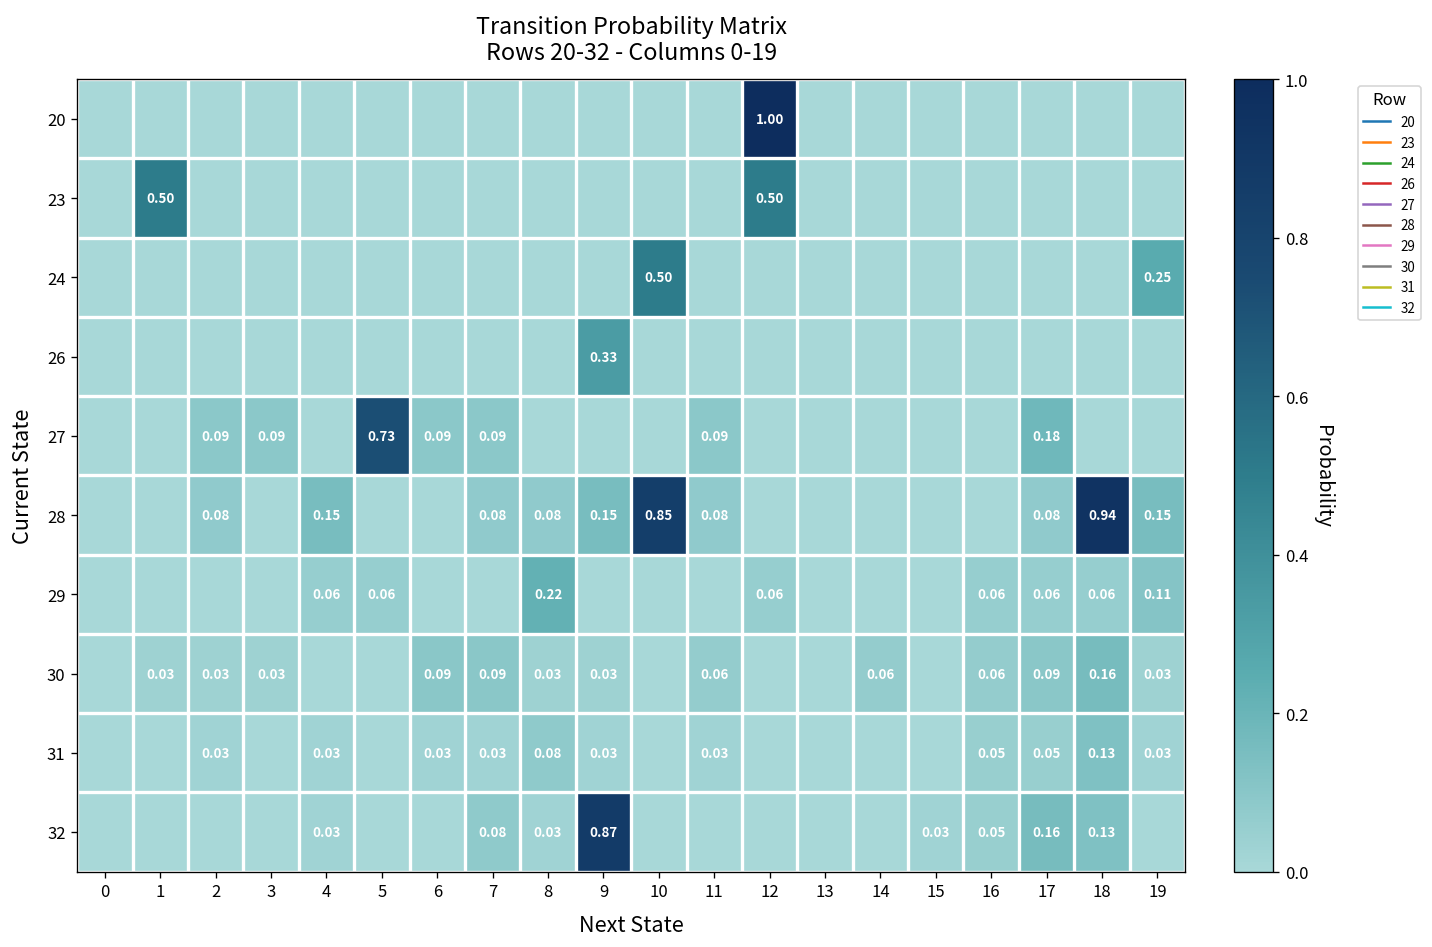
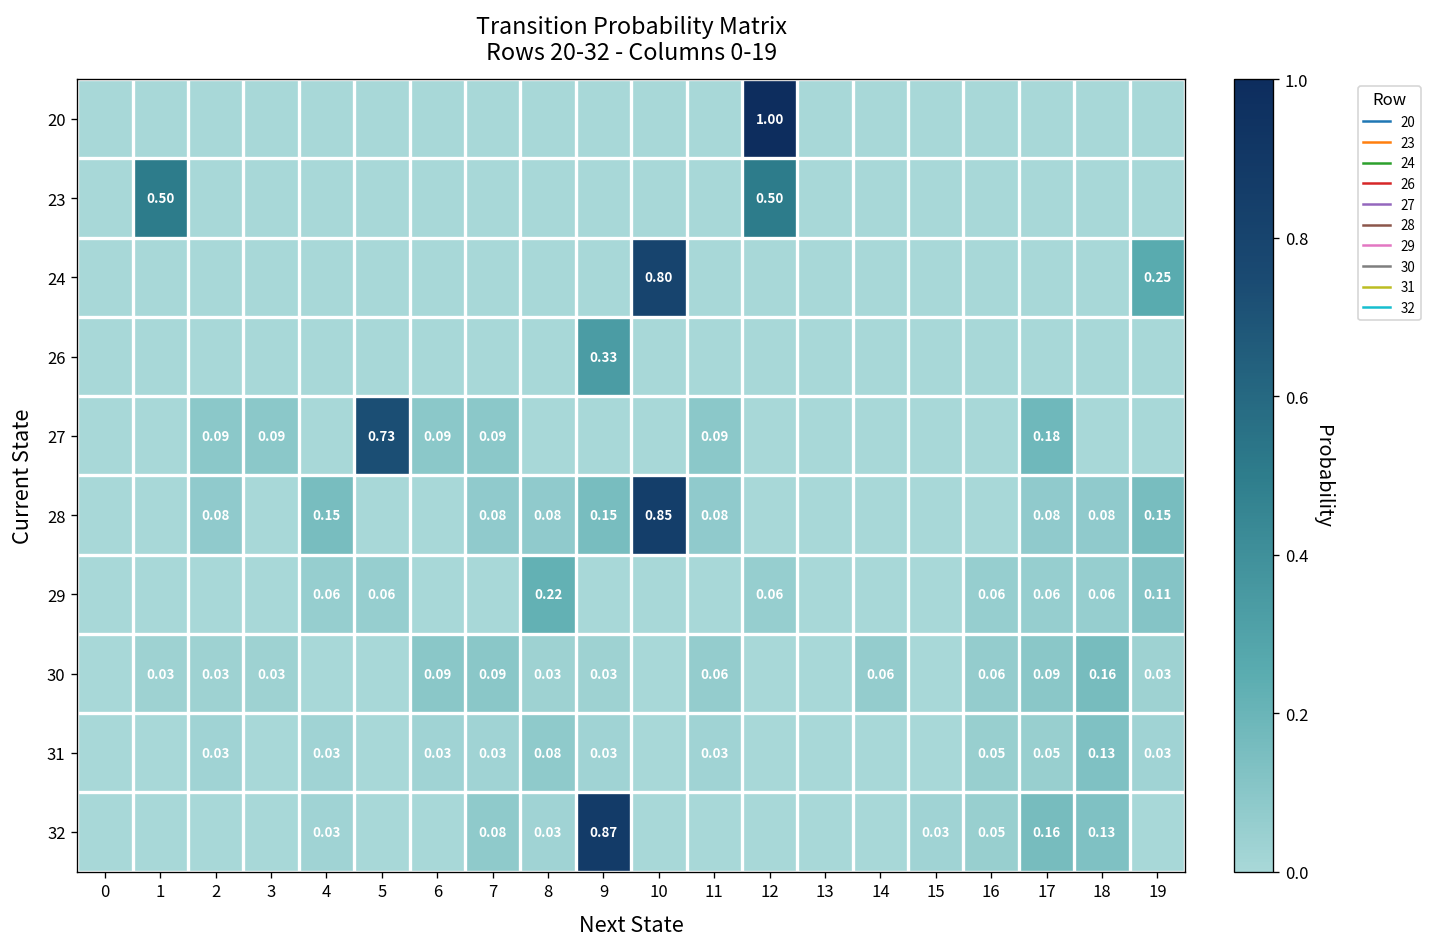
24, 10: 0.50 -> 0.80
28, 18: 0.94 -> 0.08
